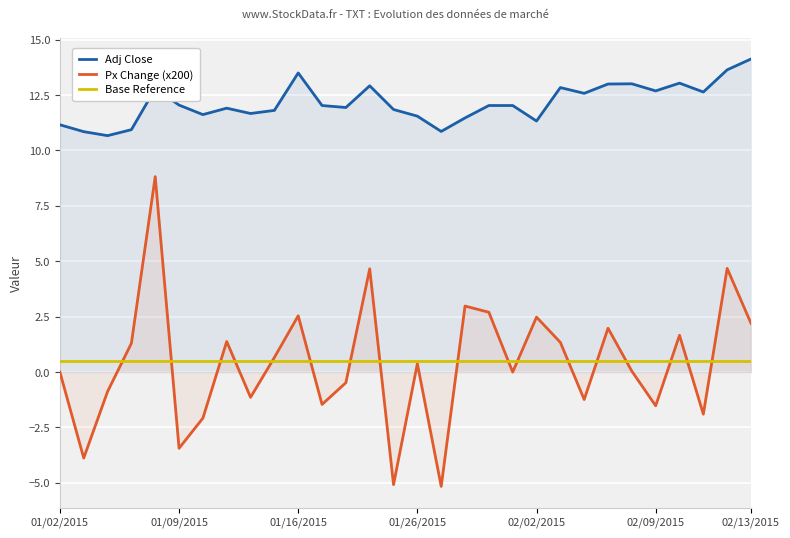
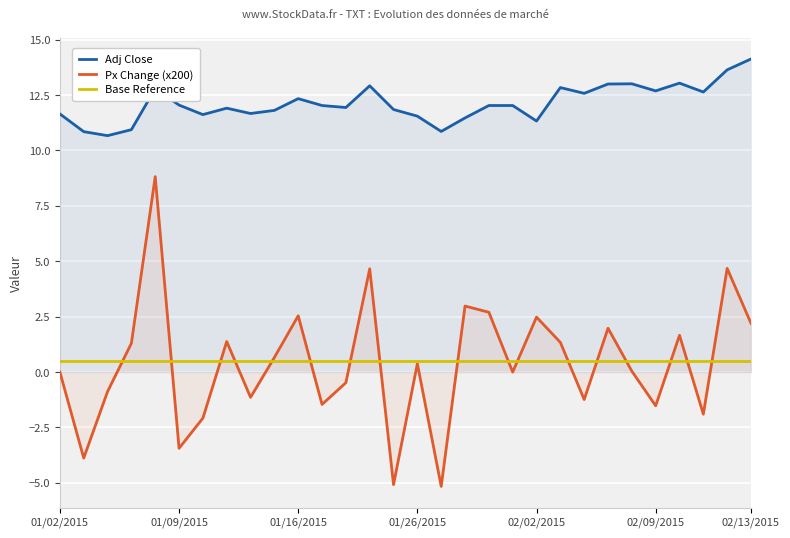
Adj Close, 01/02/2015: 11.2 -> 11.6
Adj Close, 01/16/2015: 13.5 -> 12.3
